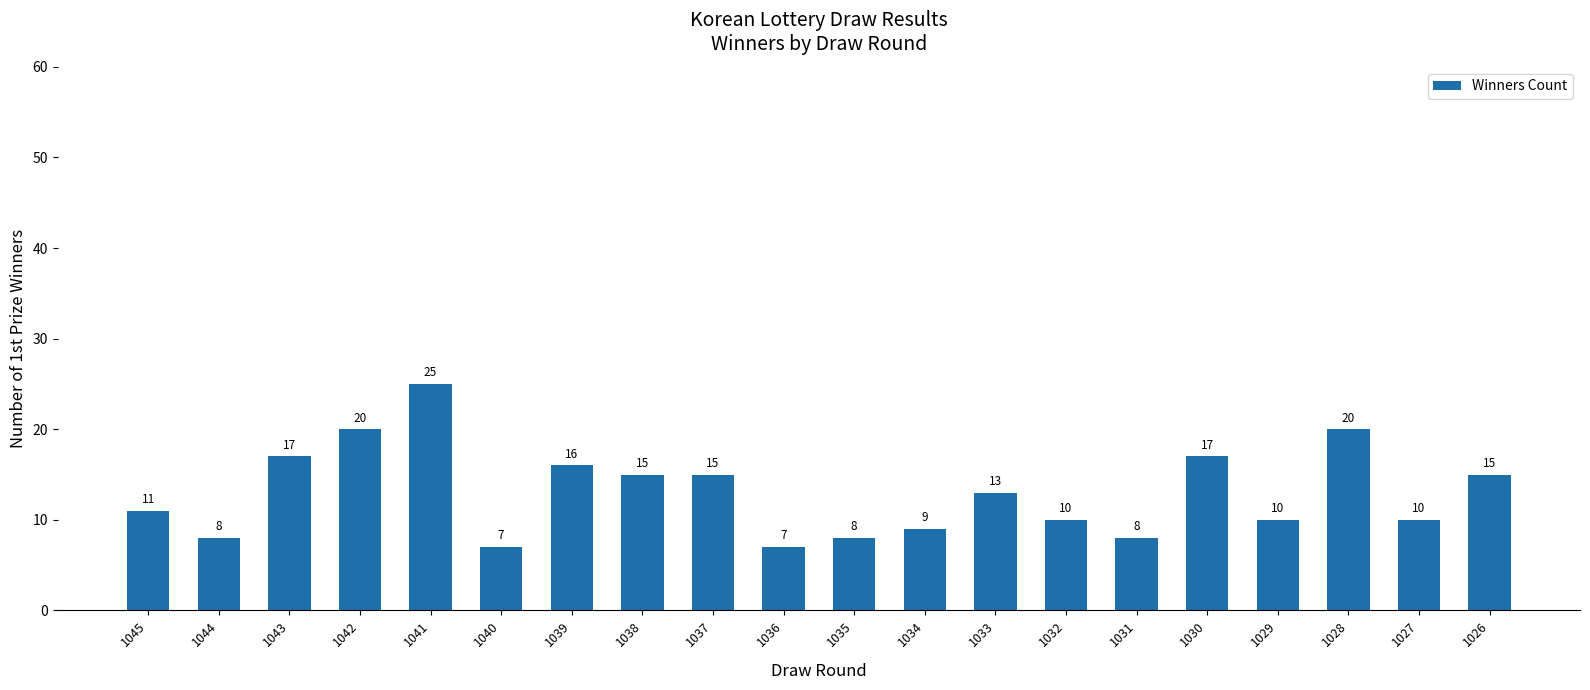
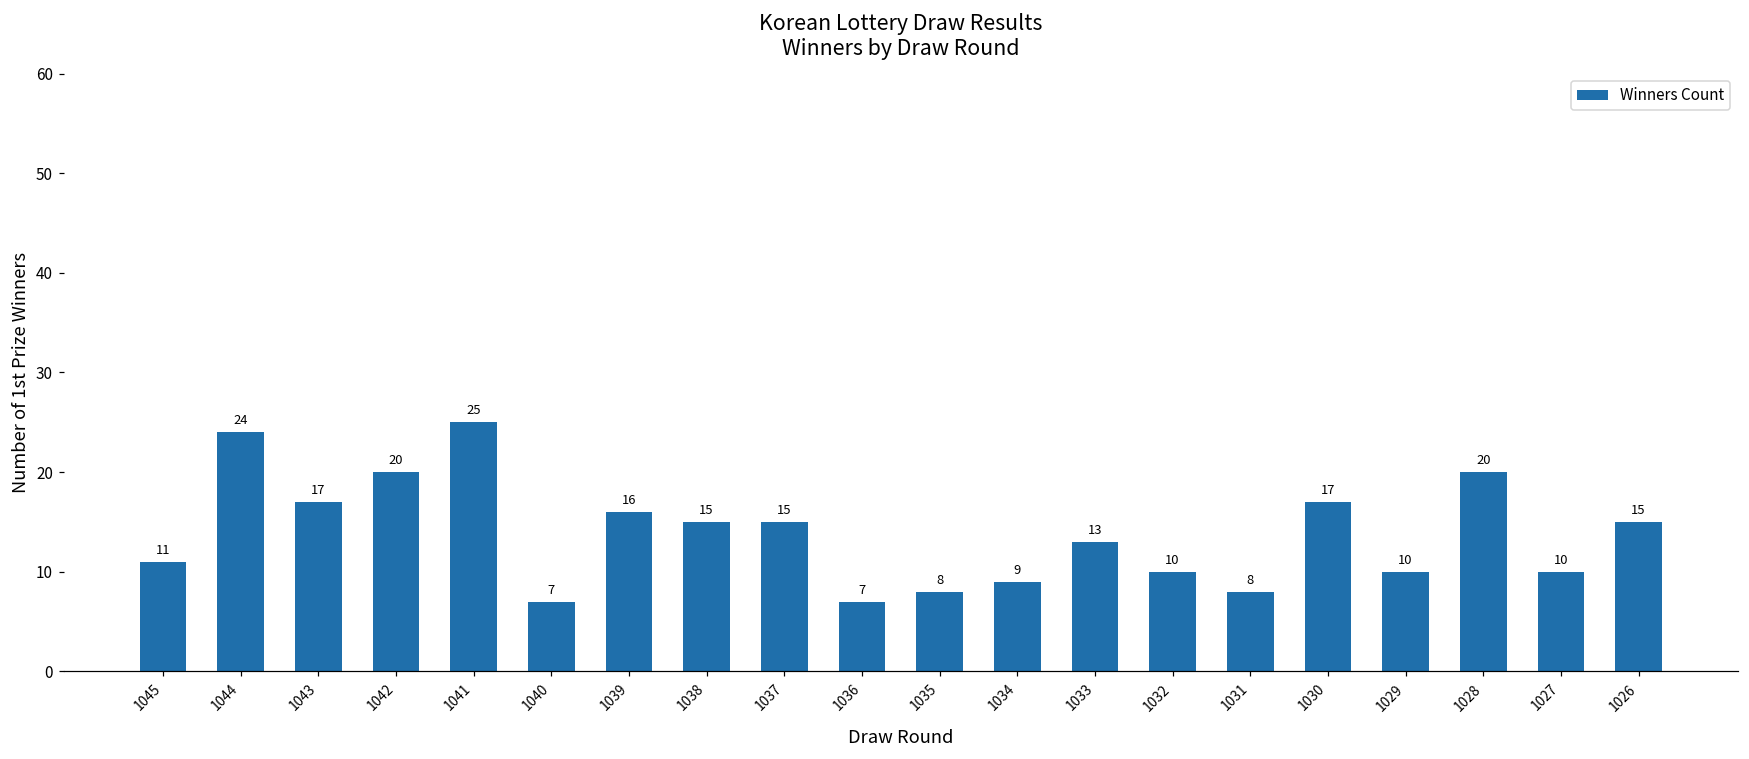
1044: 8 -> 24
